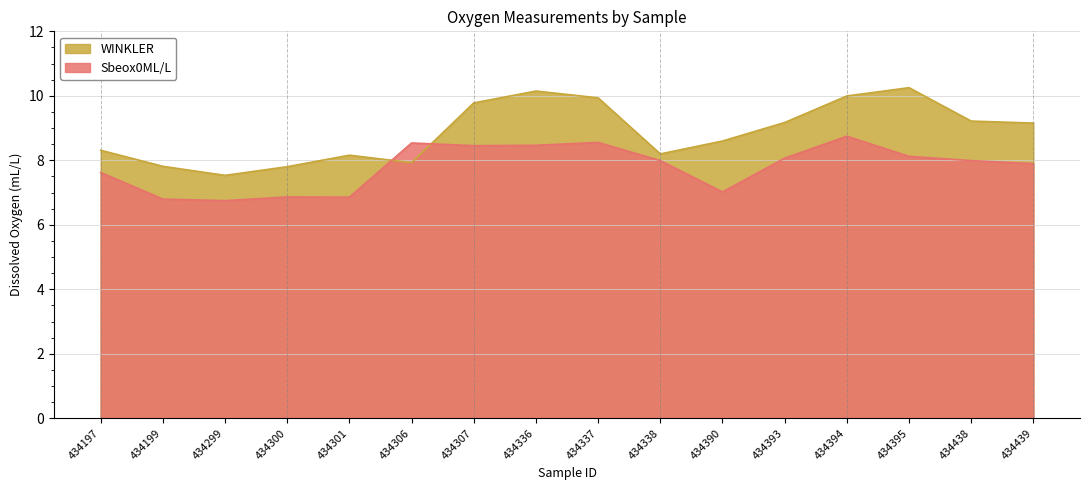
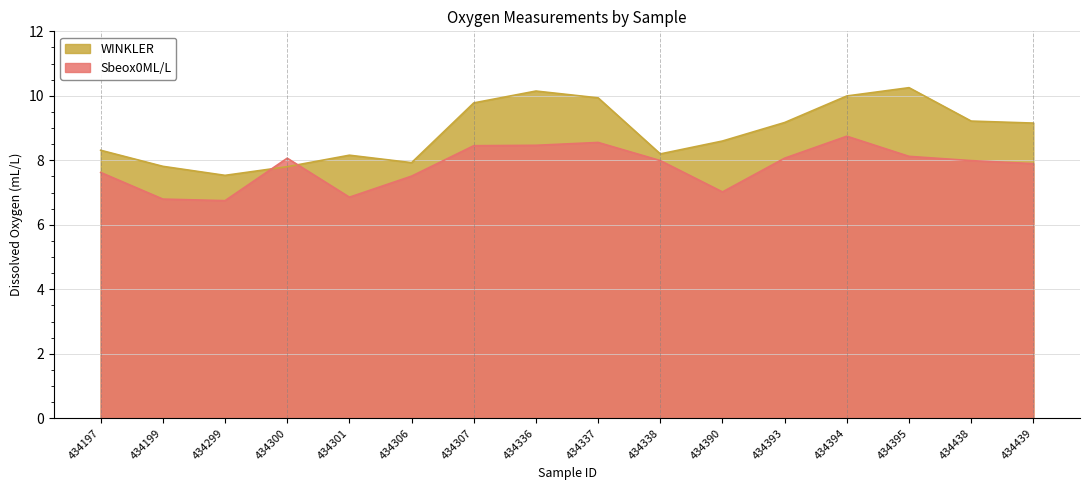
Sbeox0ML/L, 434300: 6.9 -> 8.1
Sbeox0ML/L, 434306: 8.5 -> 7.5
